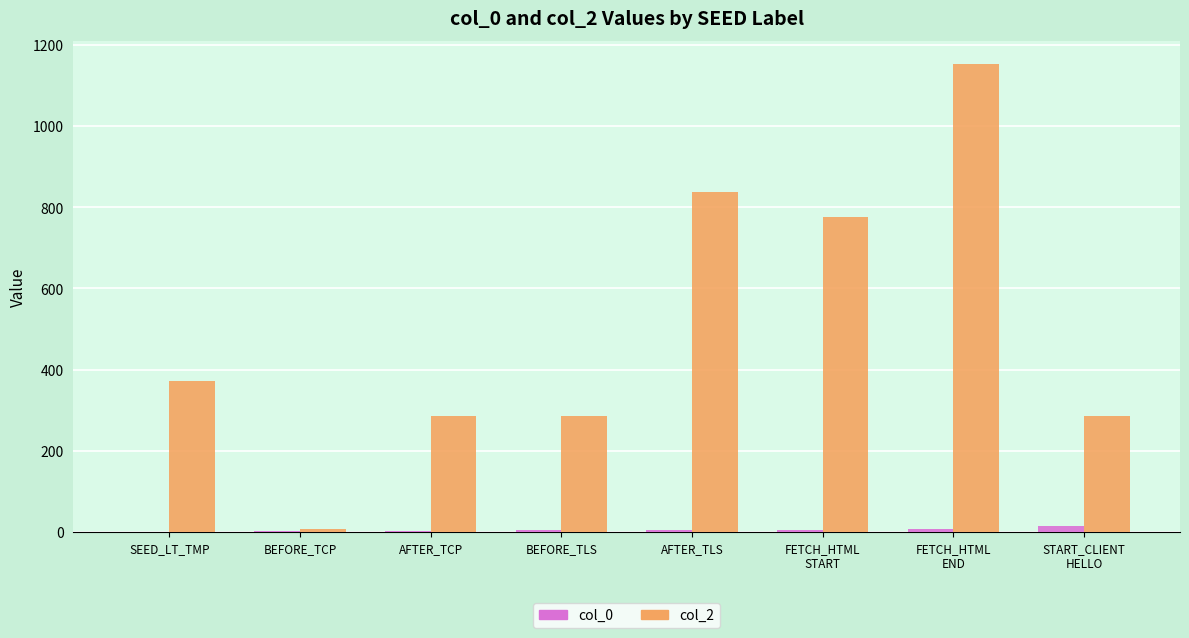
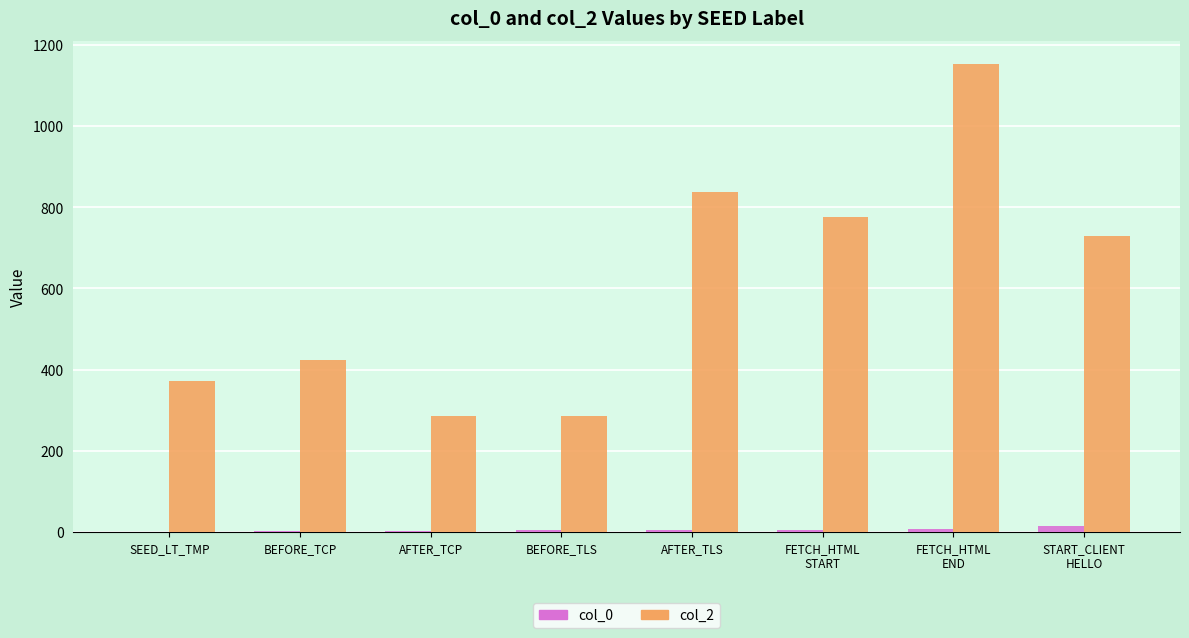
col_2, BEFORE_TCP: 10 -> 420
col_2, START_CLIENT HELLO: 290 -> 730
